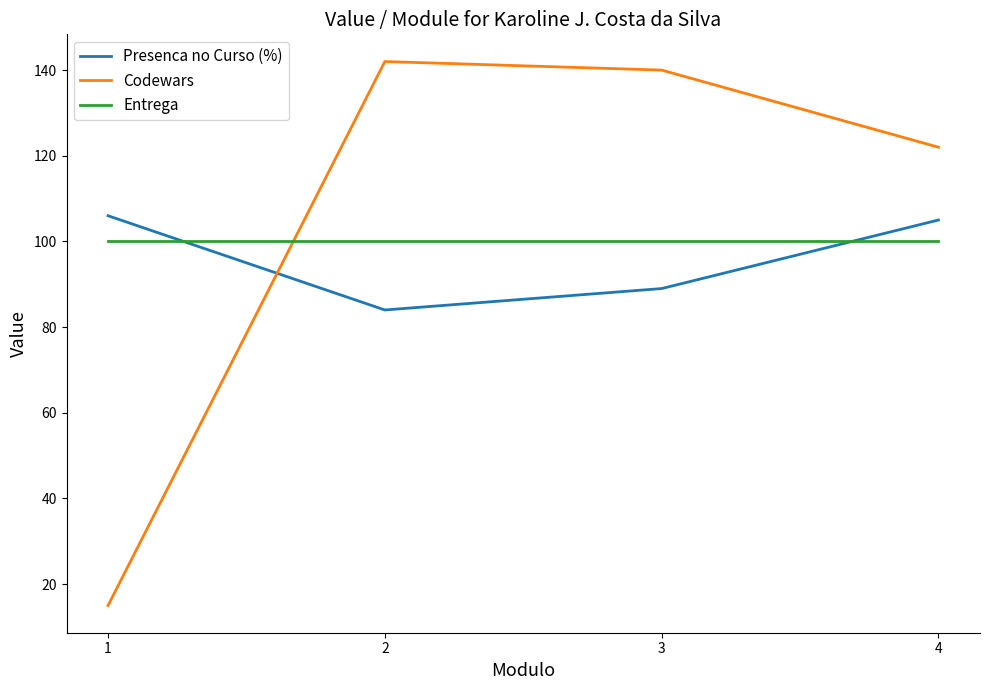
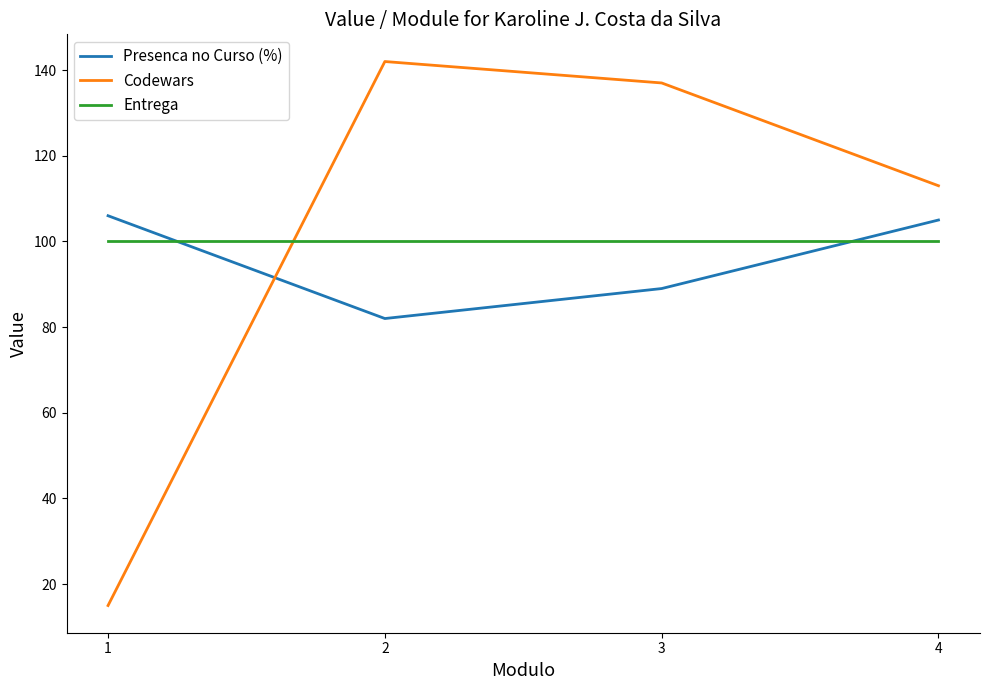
Presenca no Curso (%), 2: 84 -> 82
Codewars, 3: 140 -> 137
Codewars, 4: 122 -> 113
